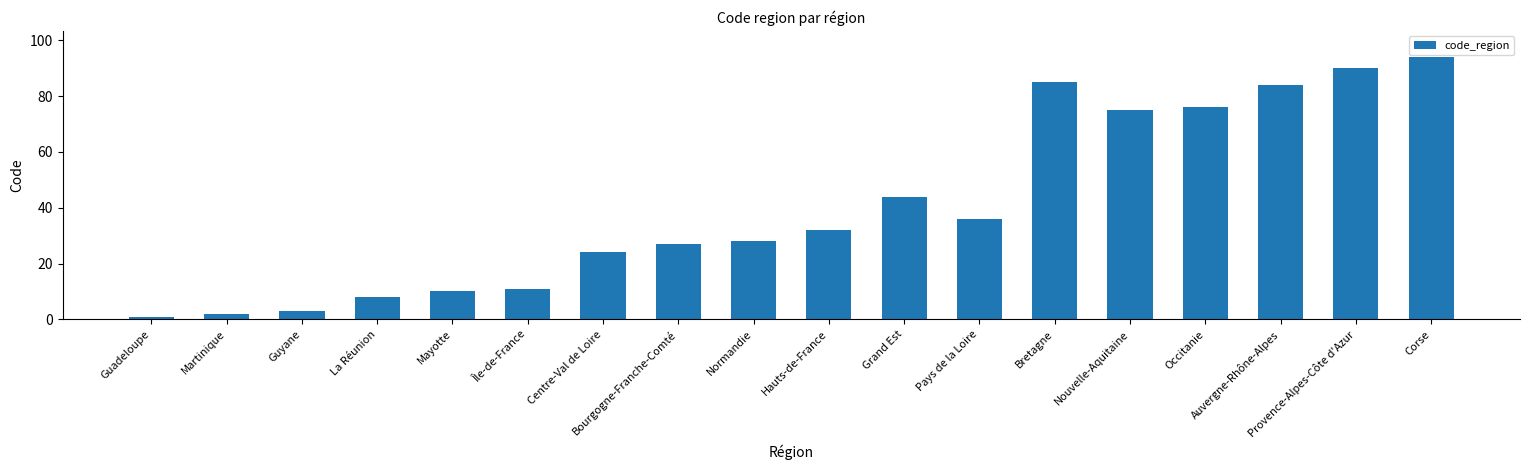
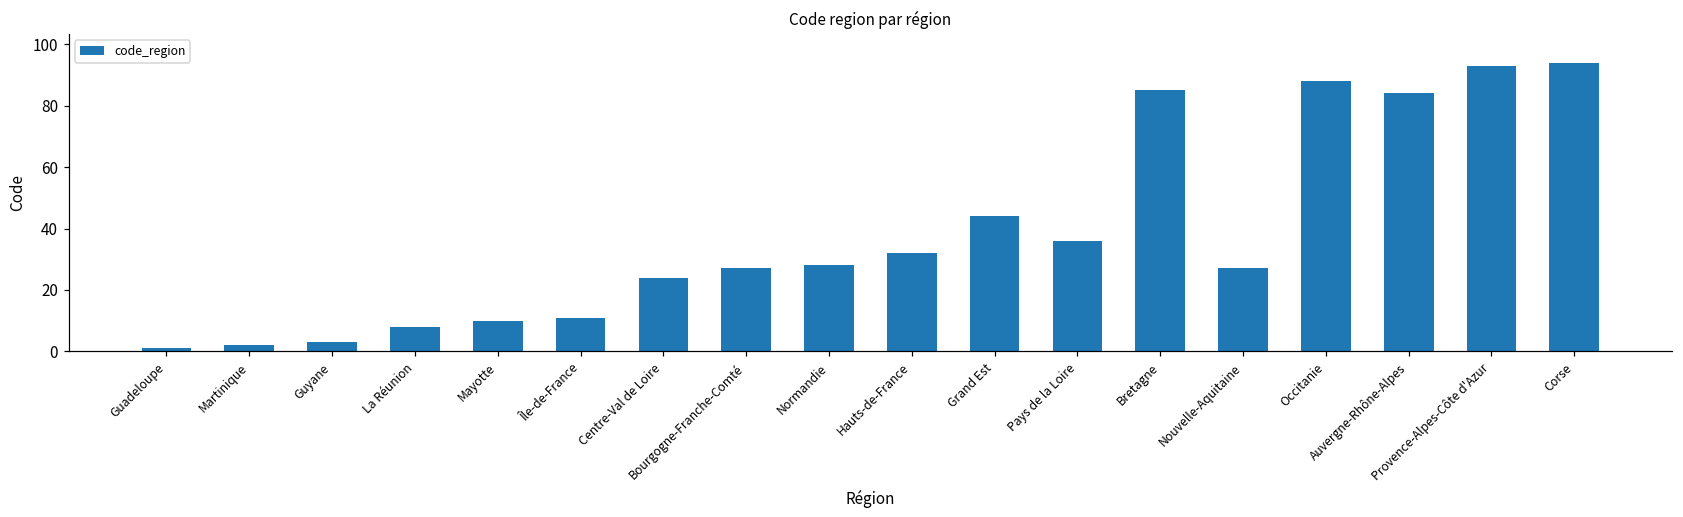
Nouvelle-Aquitaine: 75 -> 27
Occitanie: 76 -> 88
Provence-Alpes-Côte d'Azur: 90 -> 93
